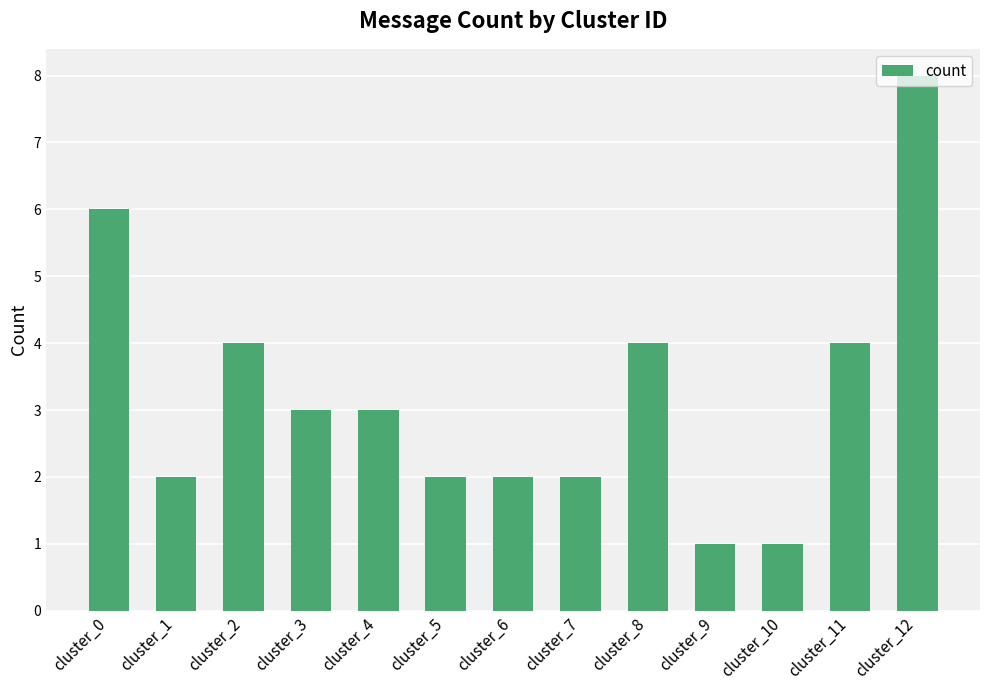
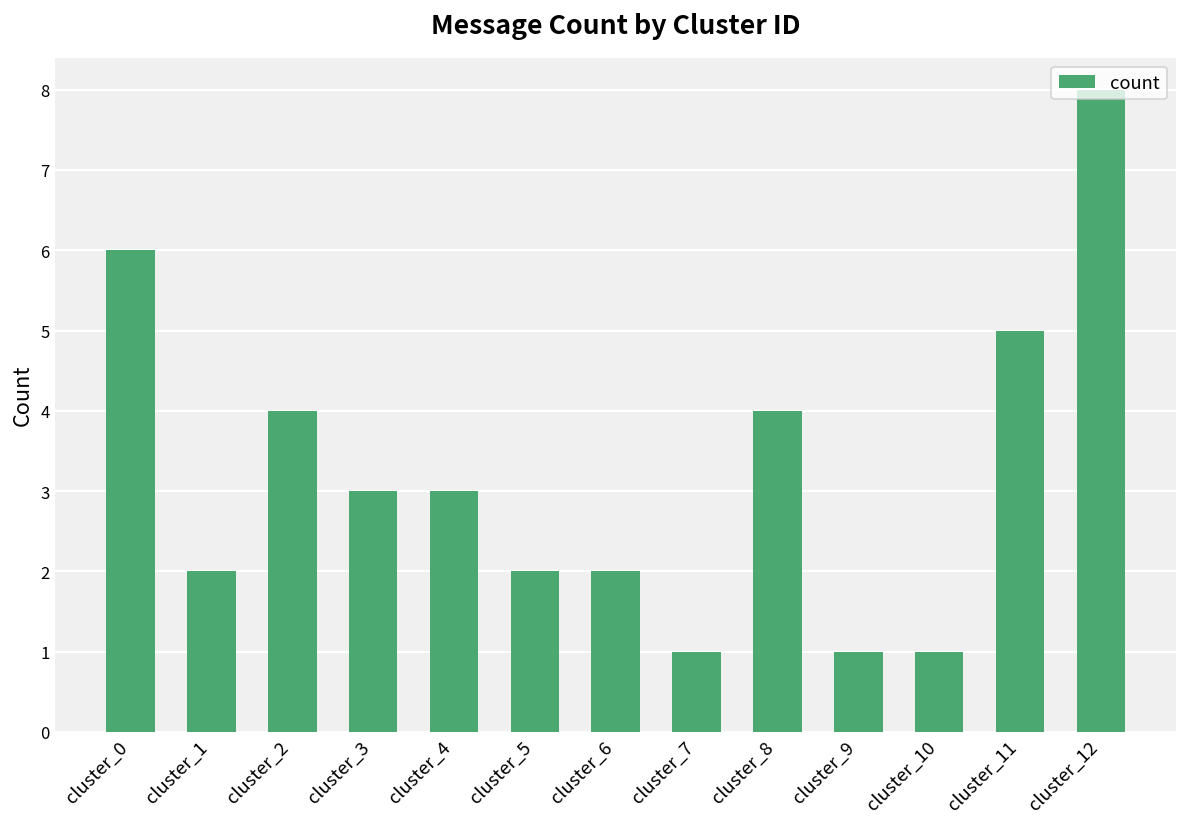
cluster_7: 2 -> 1
cluster_11: 4 -> 5
